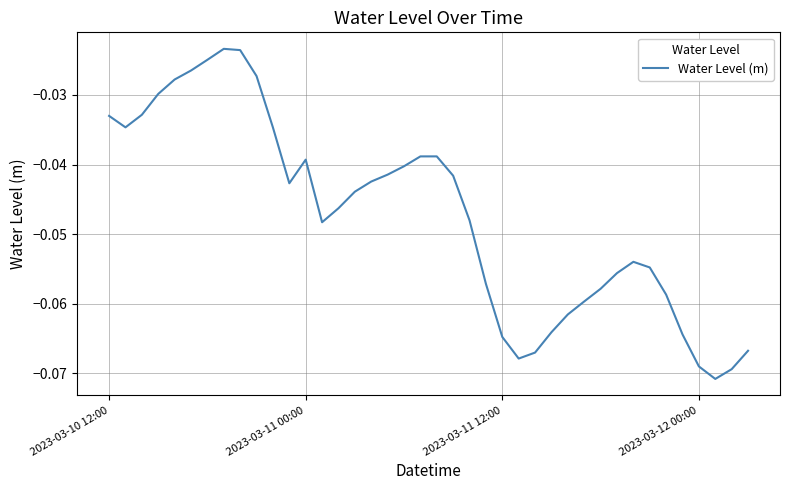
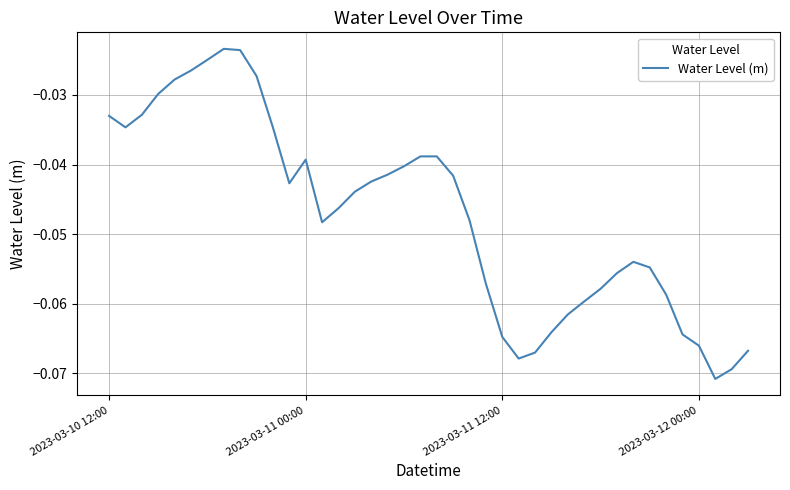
2023-03-12 00:00: -0.069 -> -0.066
